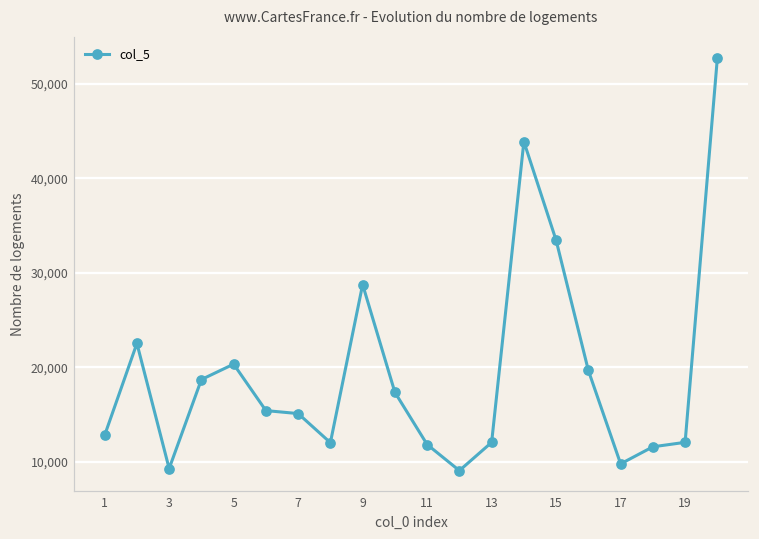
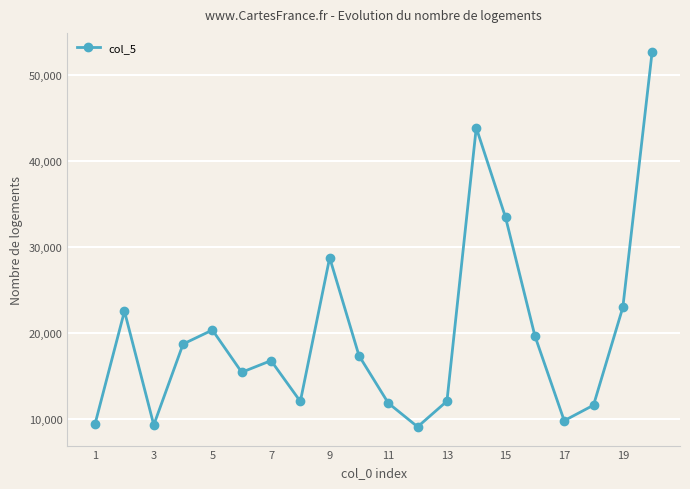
1: 13,000 -> 9,000
7: 15,000 -> 17,000
19: 12,000 -> 23,000
